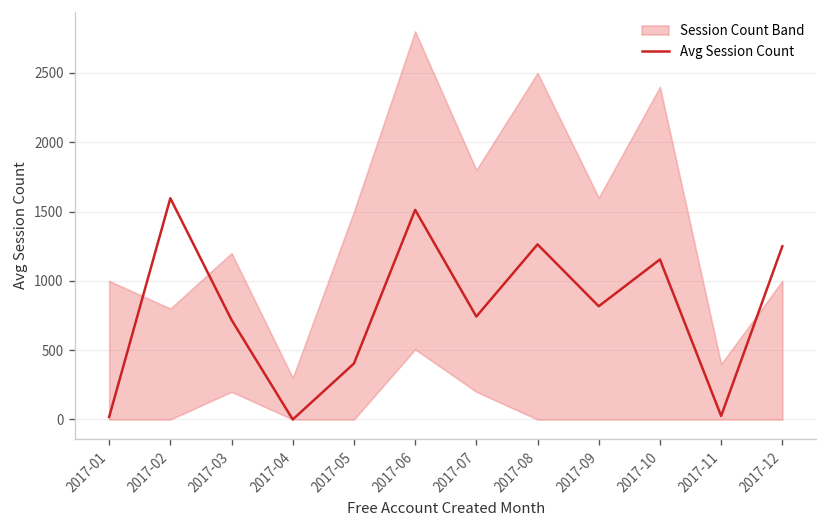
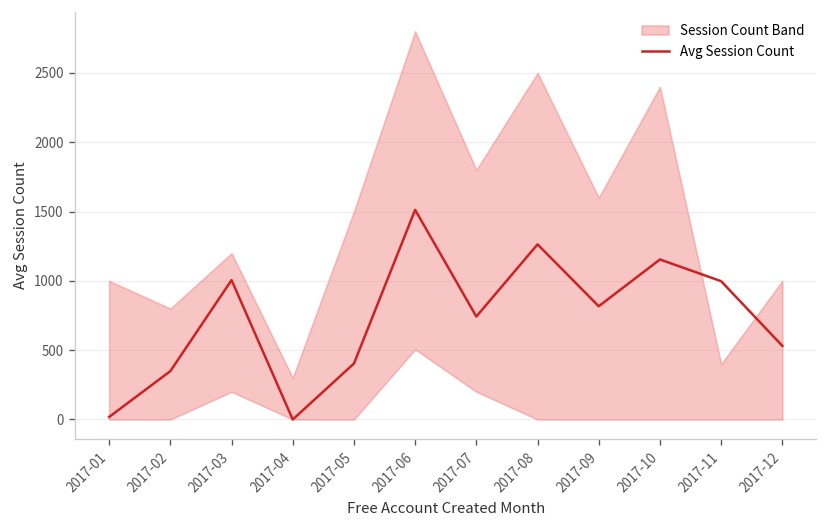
Avg Session Count, 2017-02: 1600 -> 350
Avg Session Count, 2017-03: 720 -> 1010
Avg Session Count, 2017-11: 30 -> 1000
Avg Session Count, 2017-12: 1250 -> 530
